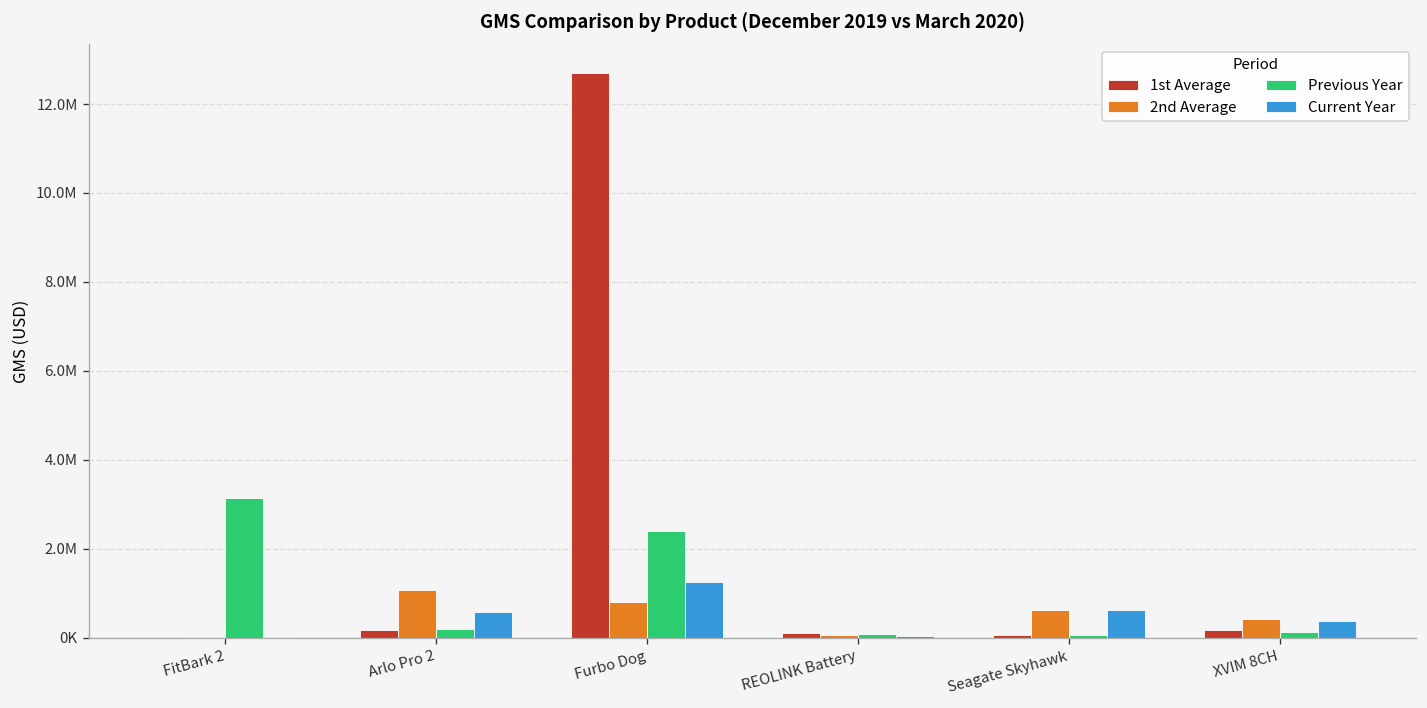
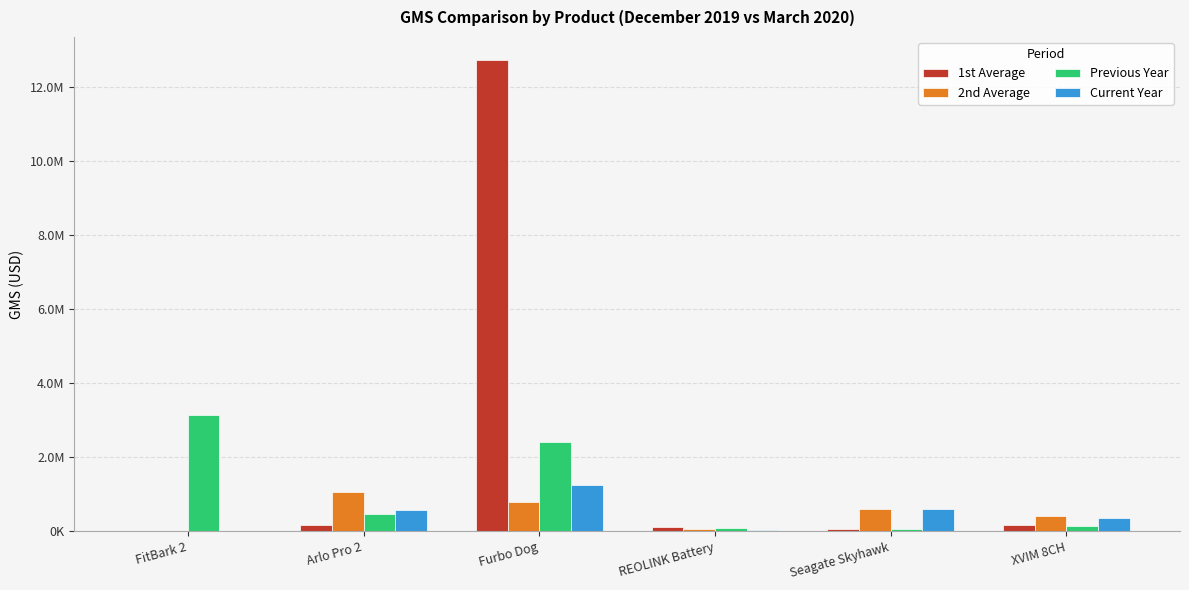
Previous Year, Arlo Pro 2: 200000 -> 500000
